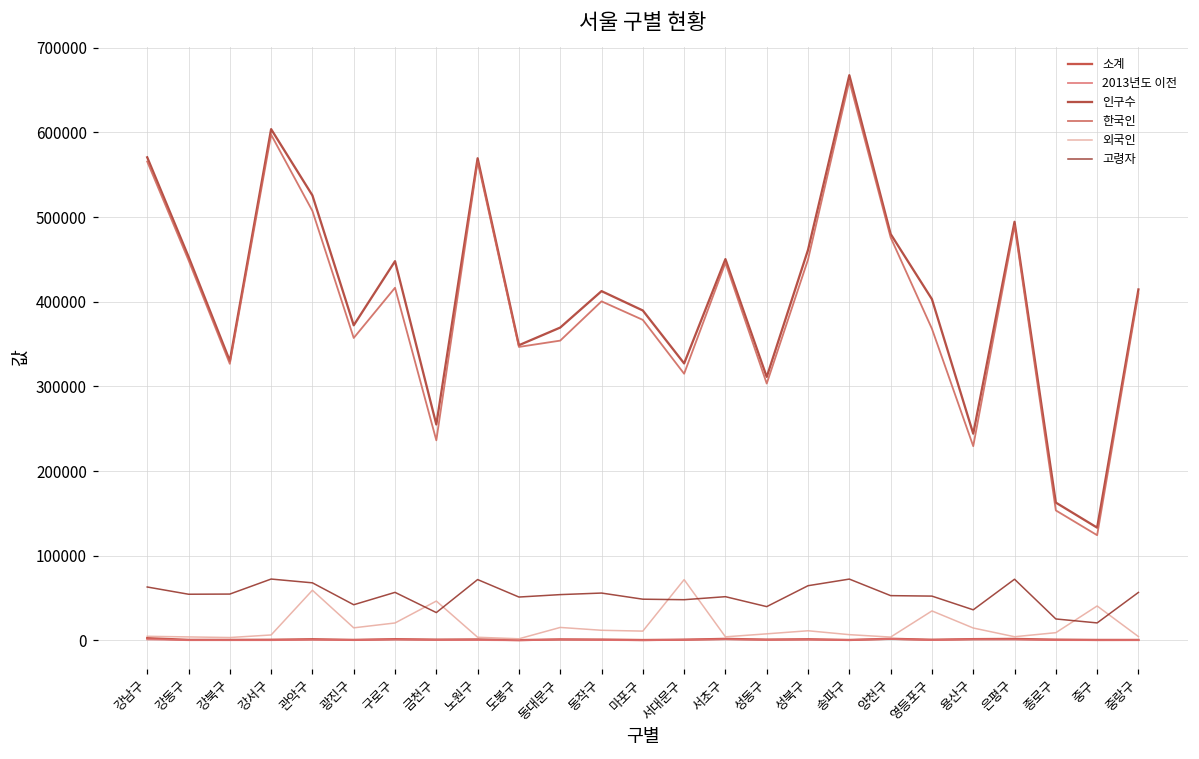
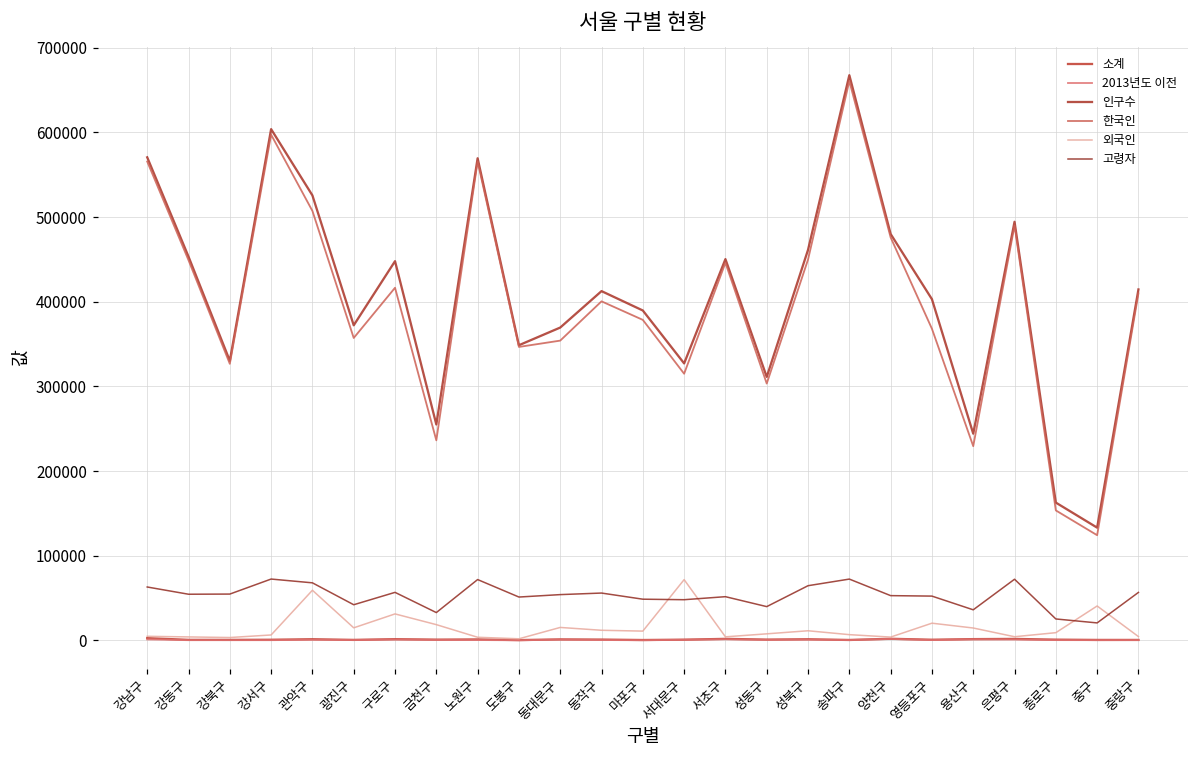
외국인, 구로구: 20000 -> 30000
외국인, 금천구: 50000 -> 20000
외국인, 영등포구: 30000 -> 20000
